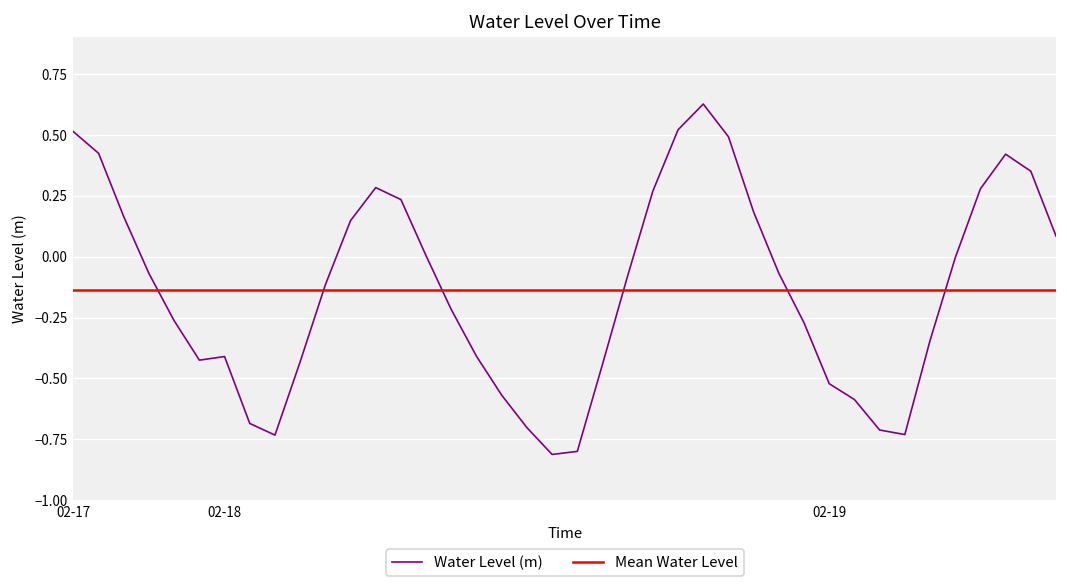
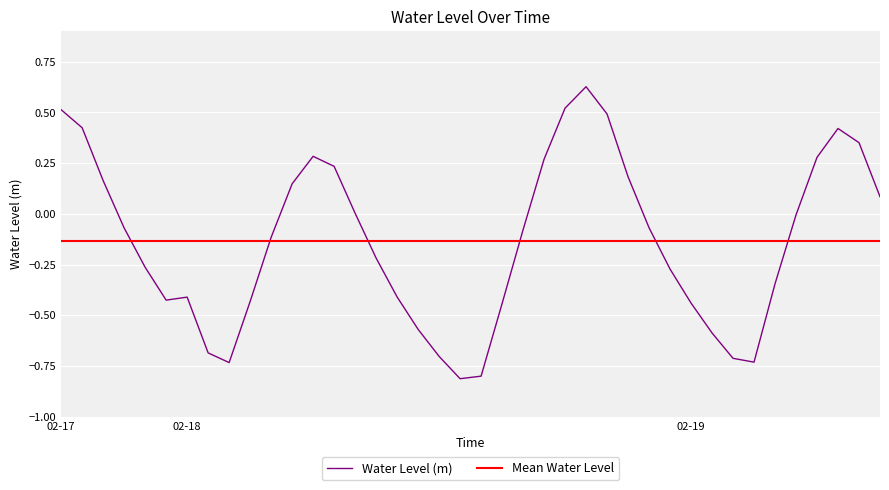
02-19: -0.52 -> -0.44
